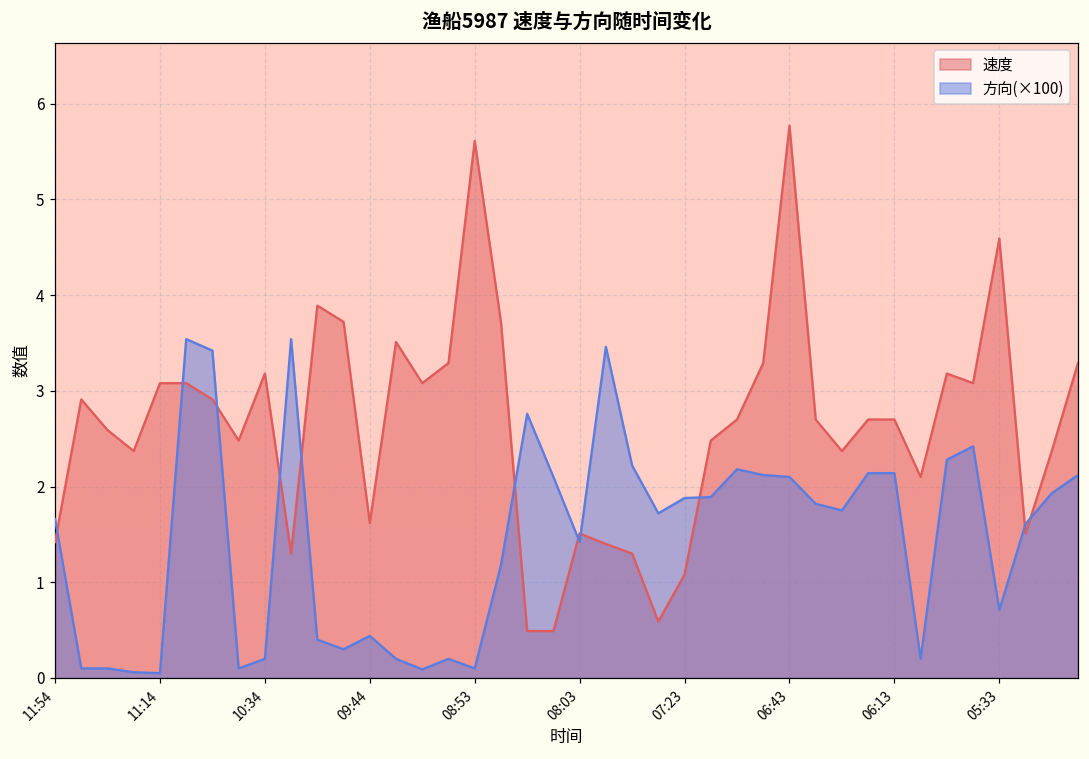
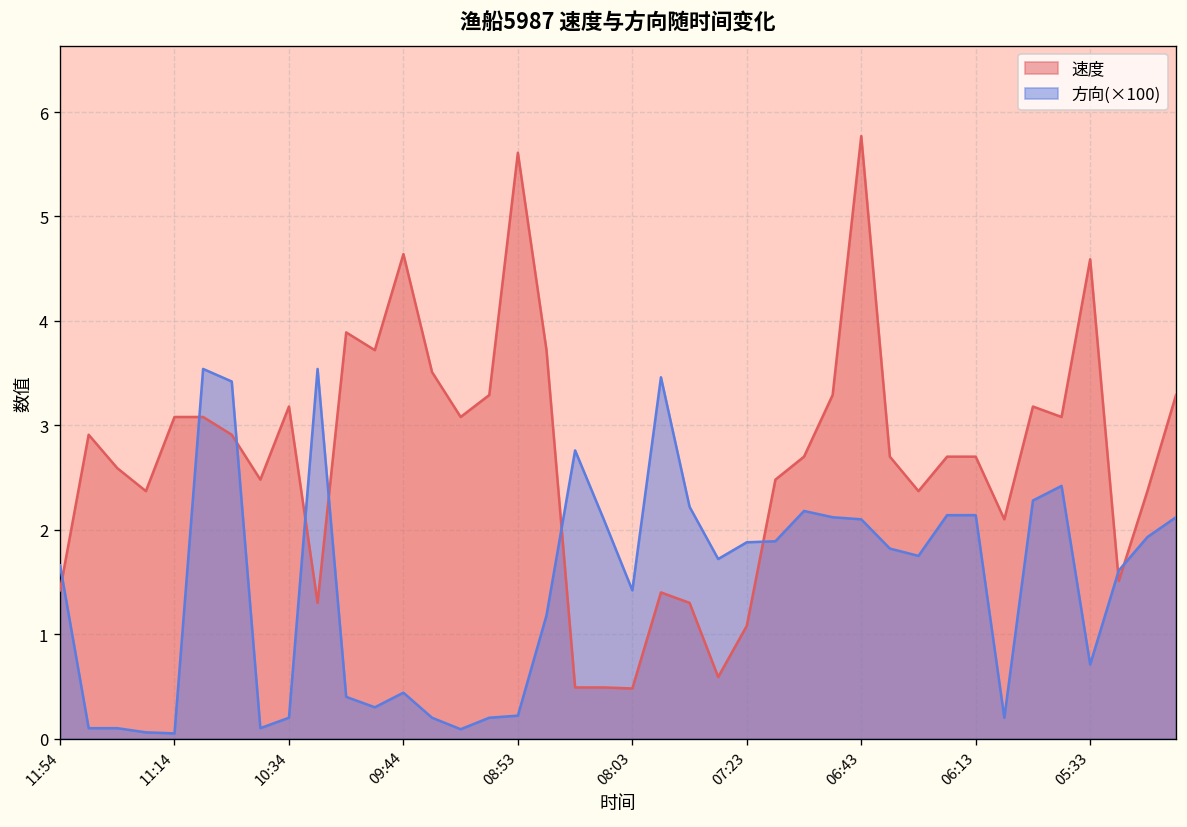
速度, 09:44: 1.6 -> 4.6
方向(×100), 08:53: 0.1 -> 0.2
速度, 08:03: 1.5 -> 0.5
